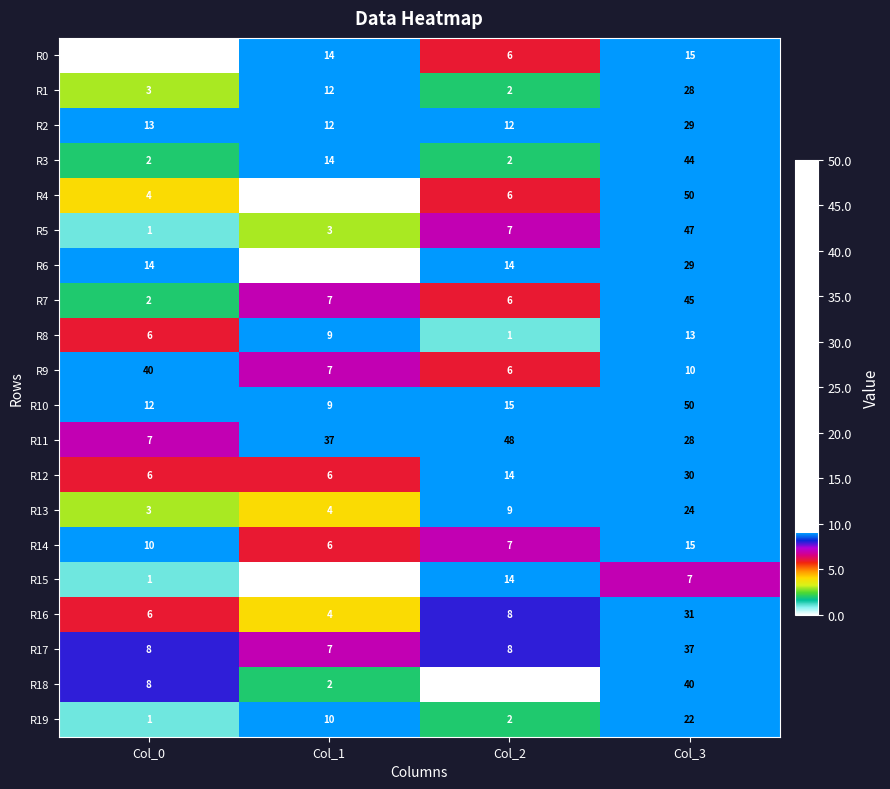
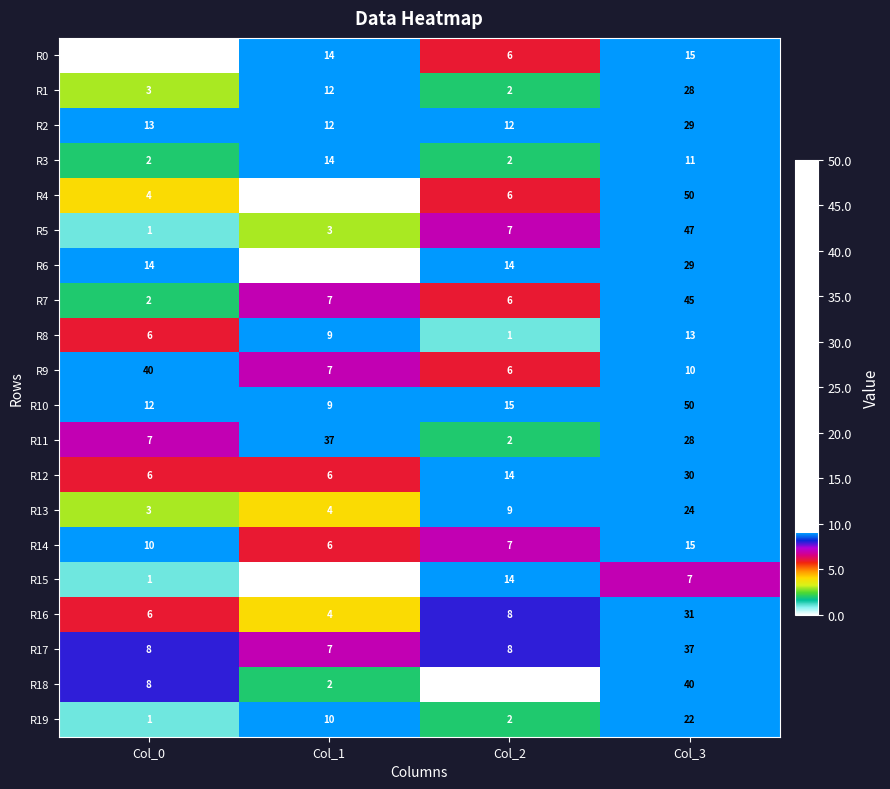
R3, Col_3: 44 -> 11
R11, Col_2: 48 -> 2
